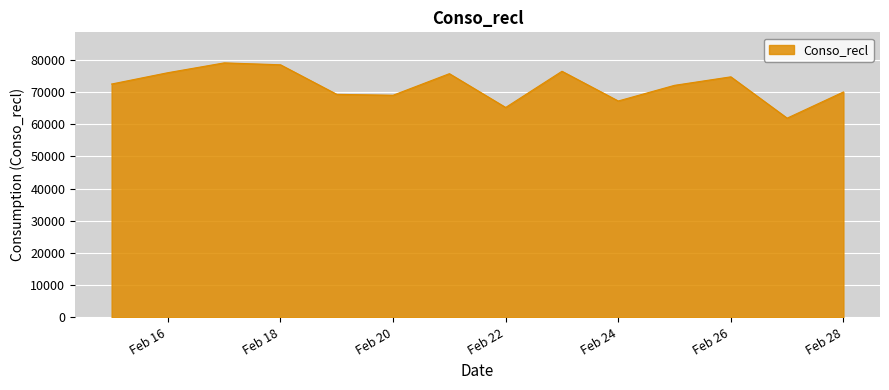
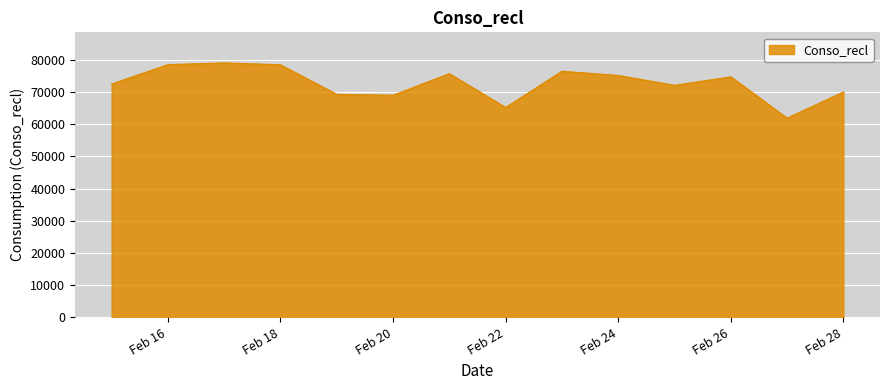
Feb 16: 76000 -> 79000
Feb 24: 67000 -> 75000
